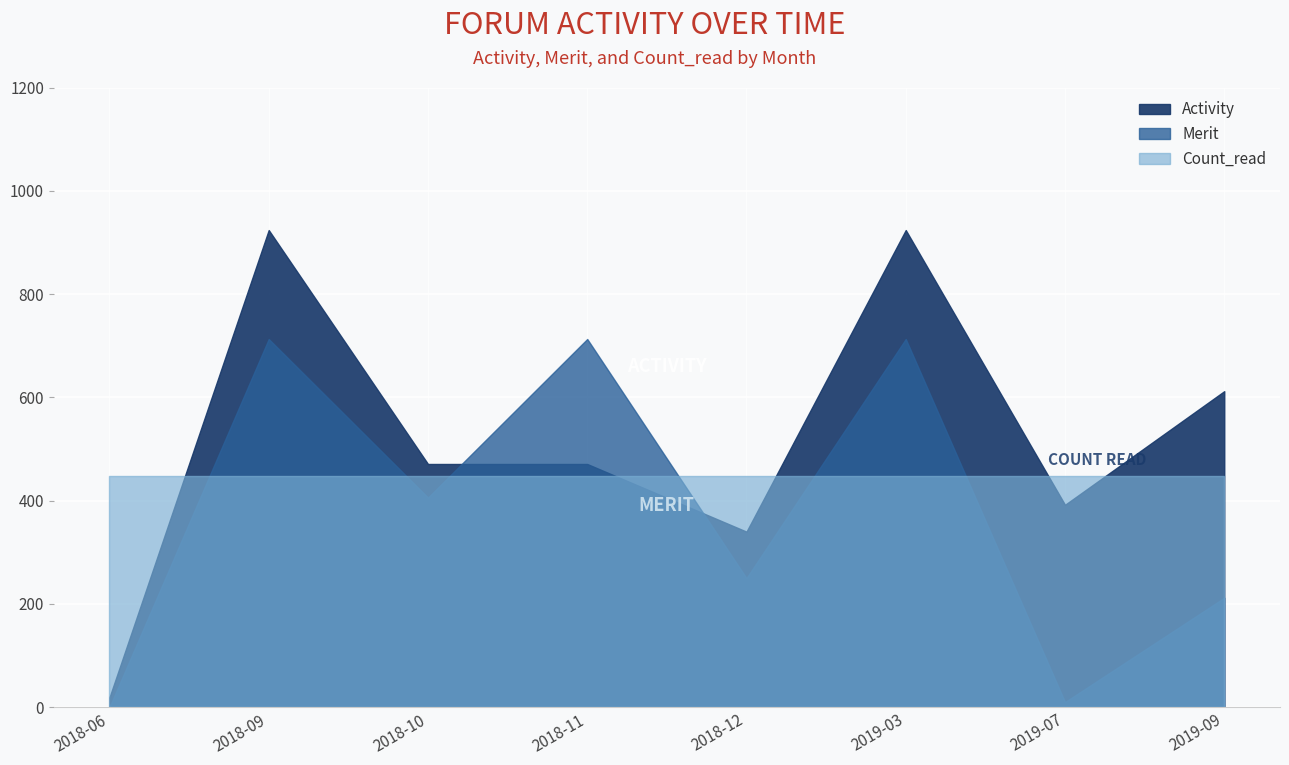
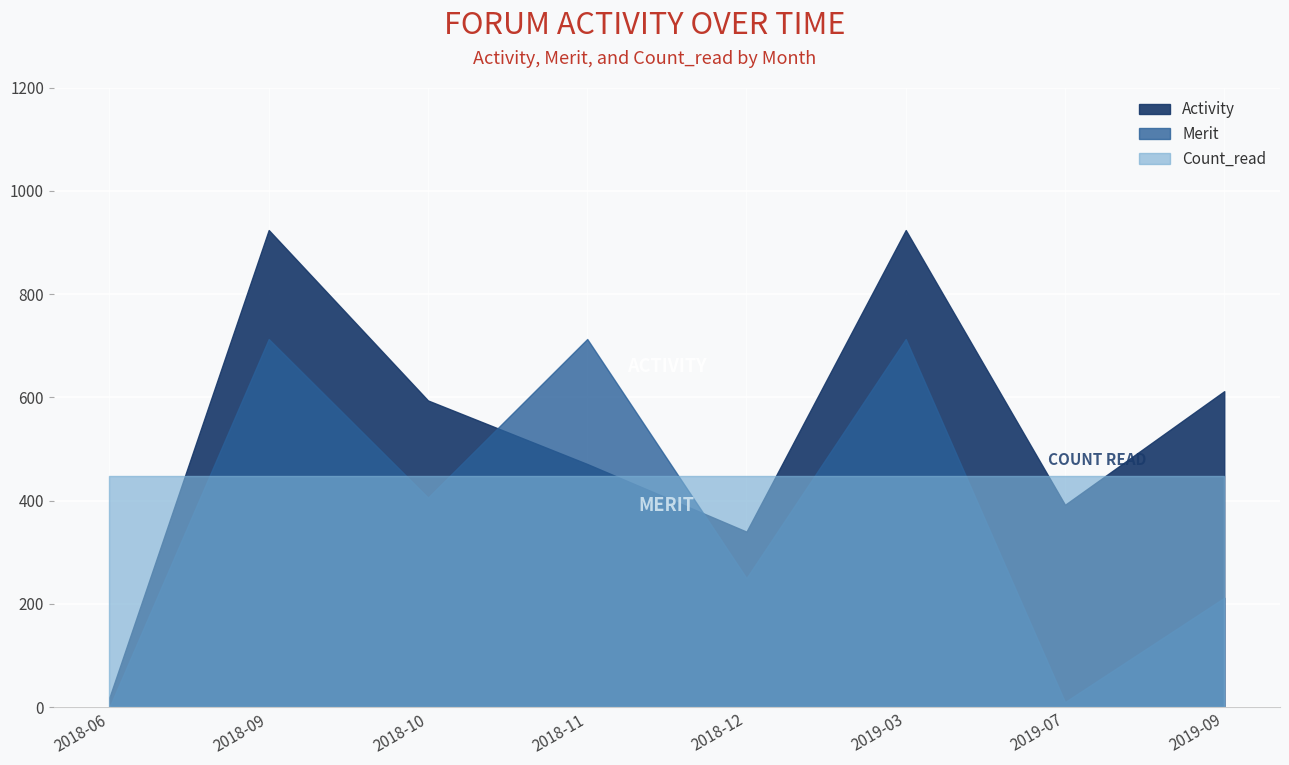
Activity, 2018-10: 470 -> 590
